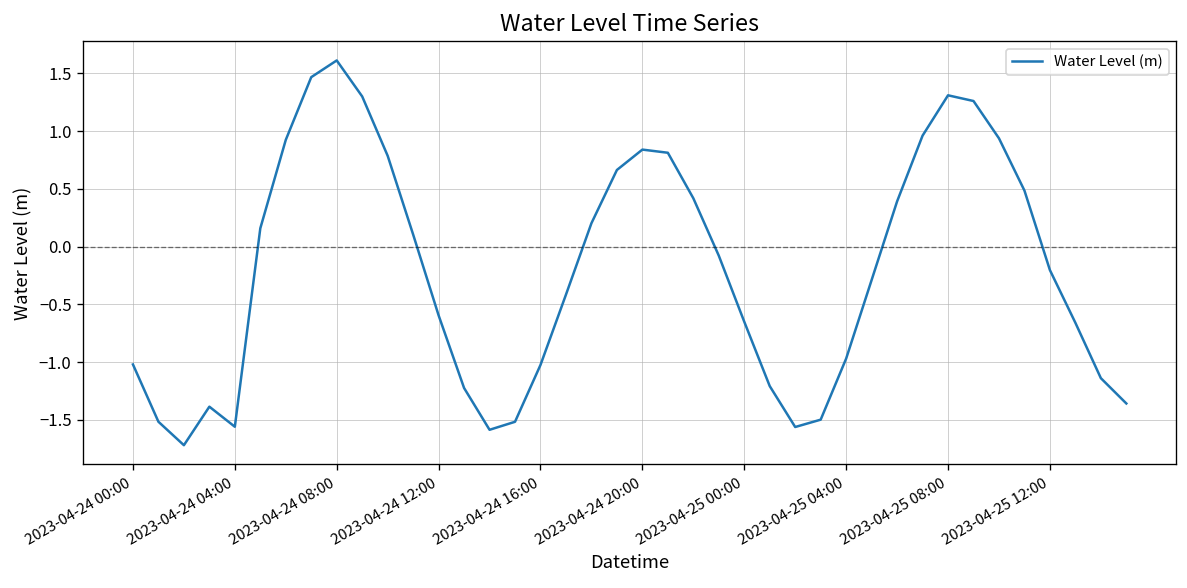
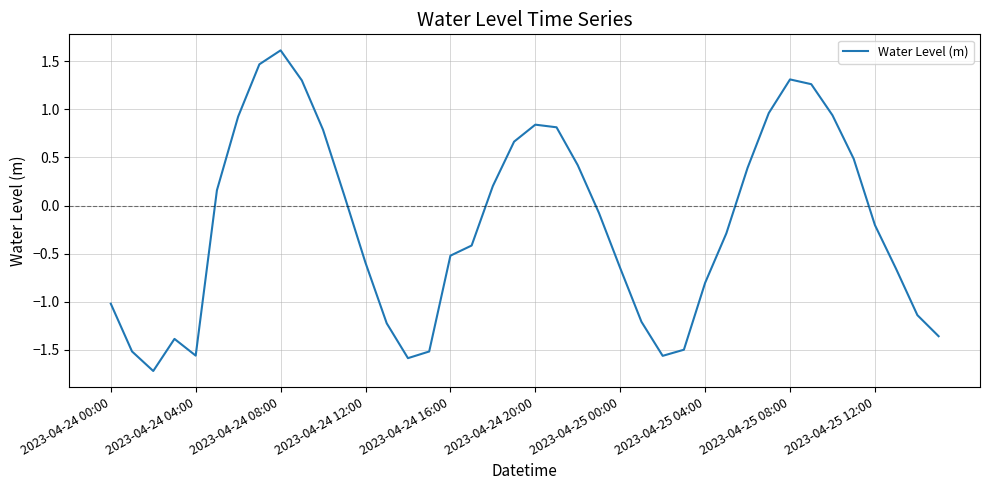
2023-04-24 16:00: -1.0 -> -0.5
2023-04-25 04:00: -1.0 -> -0.8
